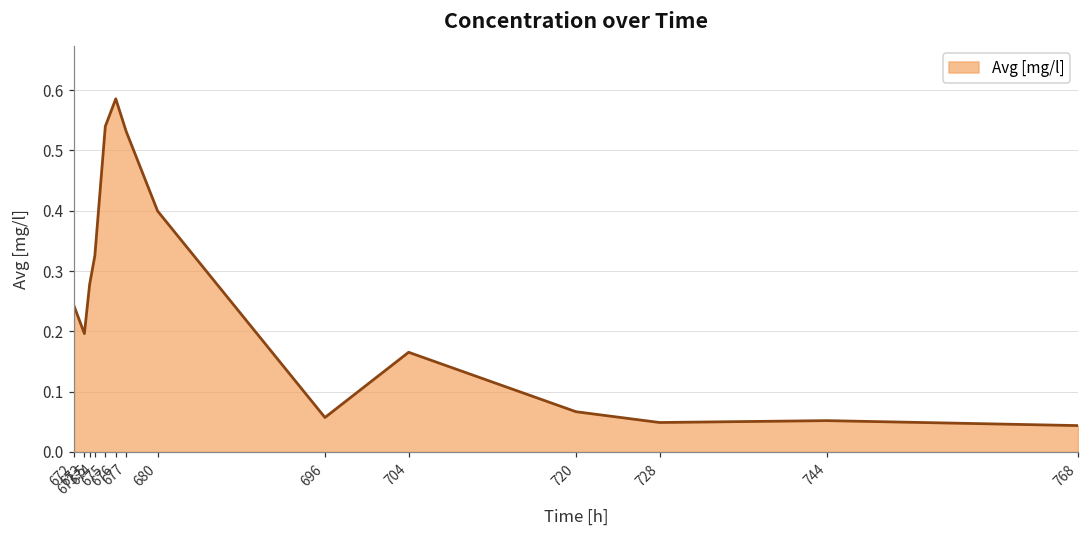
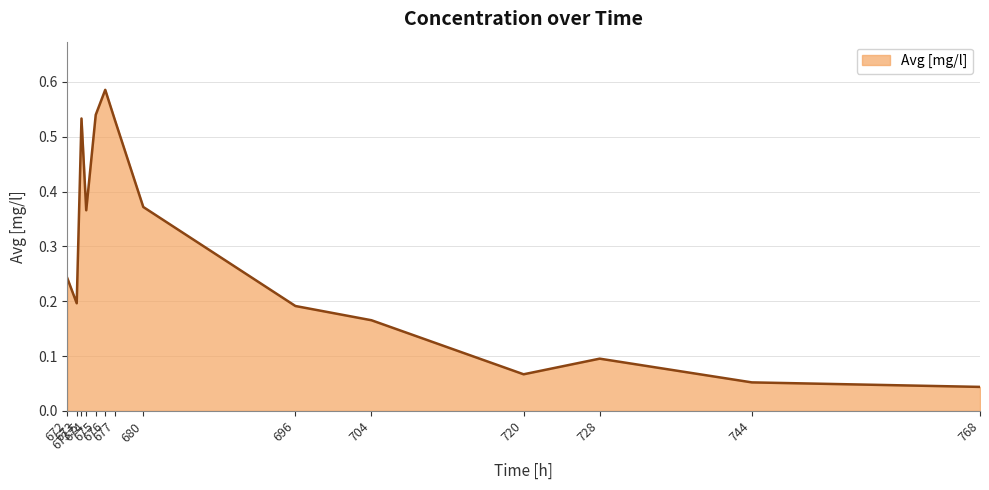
673.5: 0.28 -> 0.53
674: 0.33 -> 0.37
680: 0.40 -> 0.37
696: 0.06 -> 0.19
728: 0.05 -> 0.10
